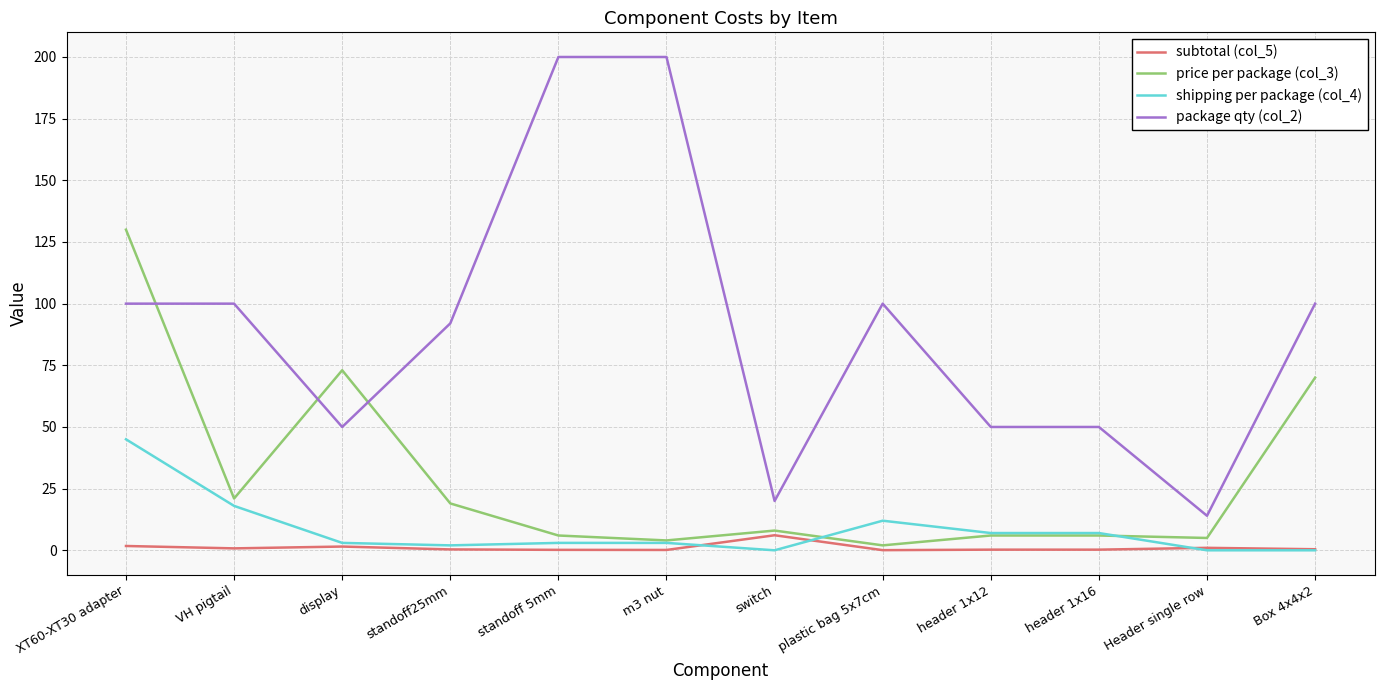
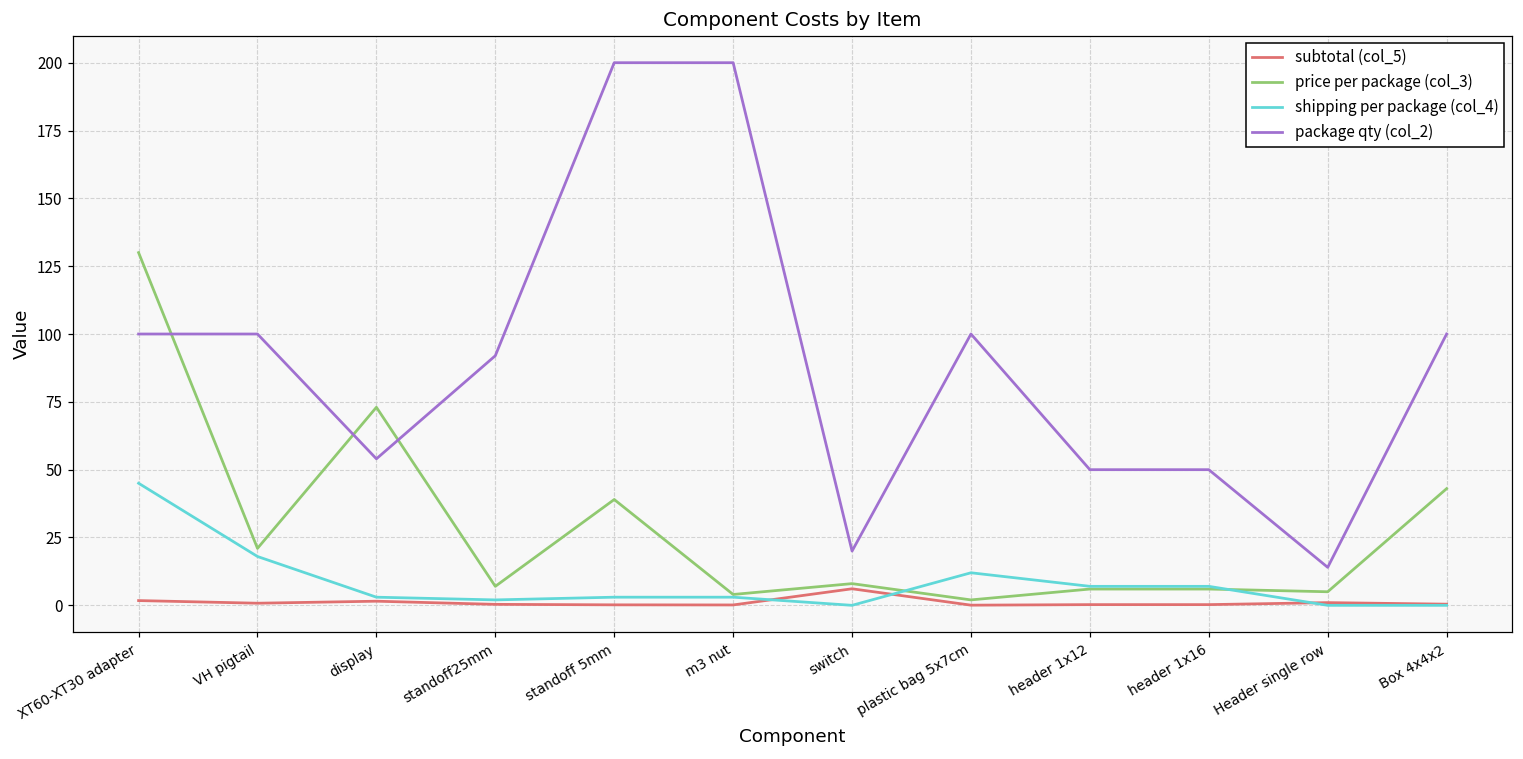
package qty (col_2), display: 50 -> 54
price per package (col_3), standoff25mm: 19 -> 7
price per package (col_3), standoff 5mm: 6 -> 39
price per package (col_3), Box 4x4x2: 70 -> 43
